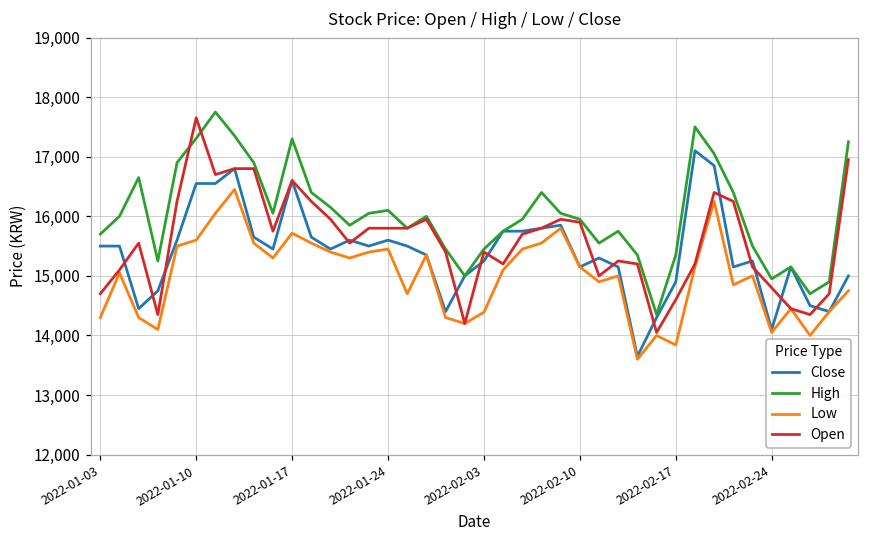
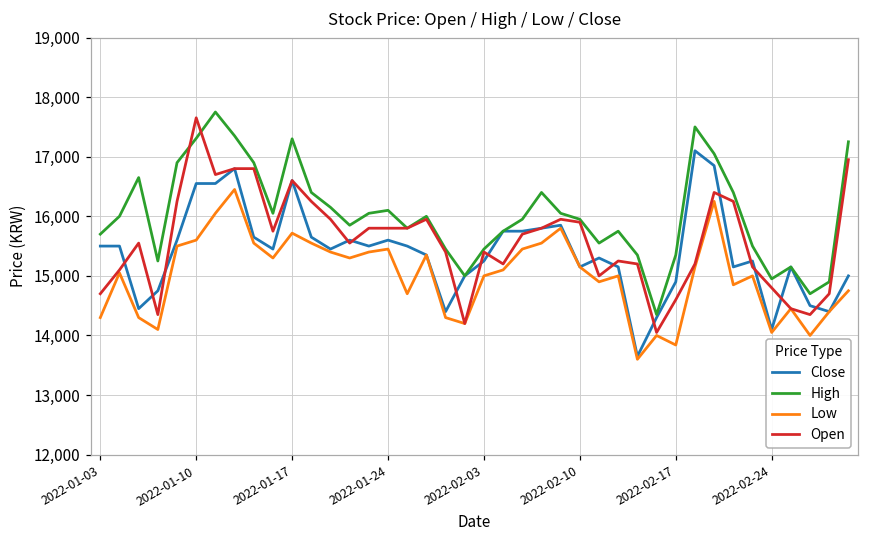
Low, 2022-02-03: 14,400 -> 15,000
